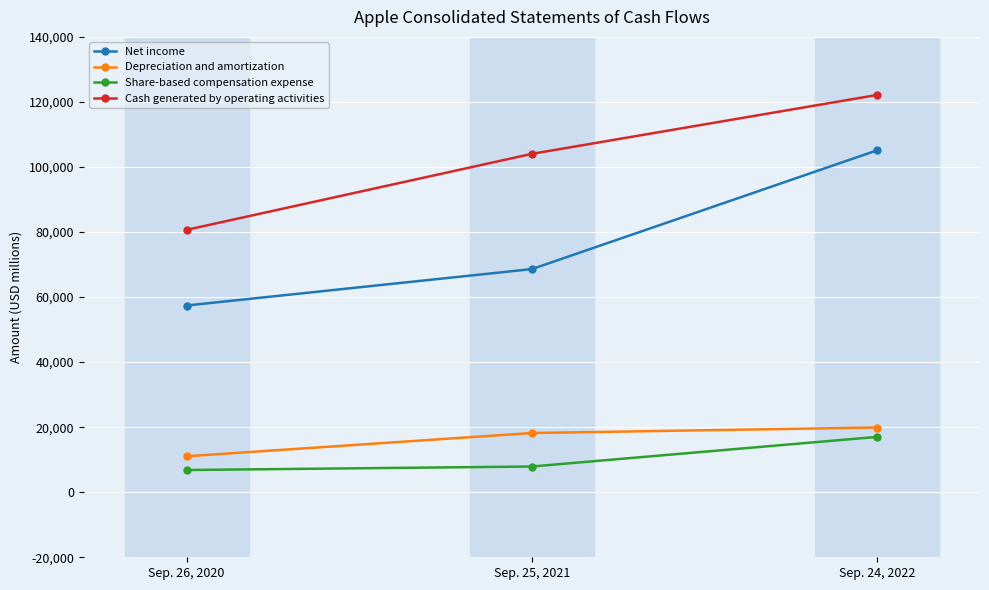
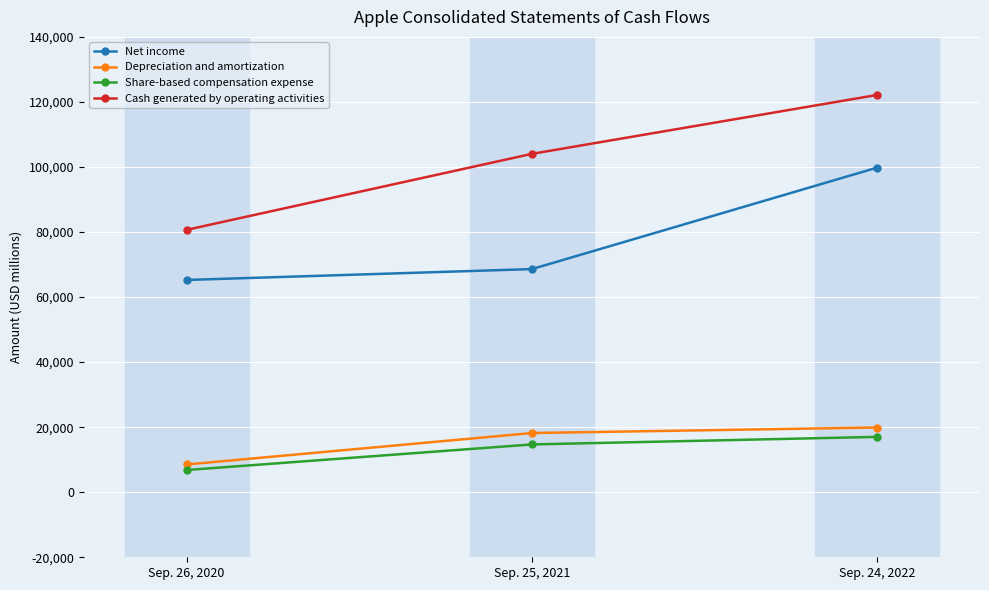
Net income, Sep. 26, 2020: 57,000 -> 65,000
Depreciation and amortization, Sep. 26, 2020: 11,000 -> 9,000
Share-based compensation expense, Sep. 25, 2021: 8,000 -> 15,000
Net income, Sep. 24, 2022: 105,000 -> 100,000
